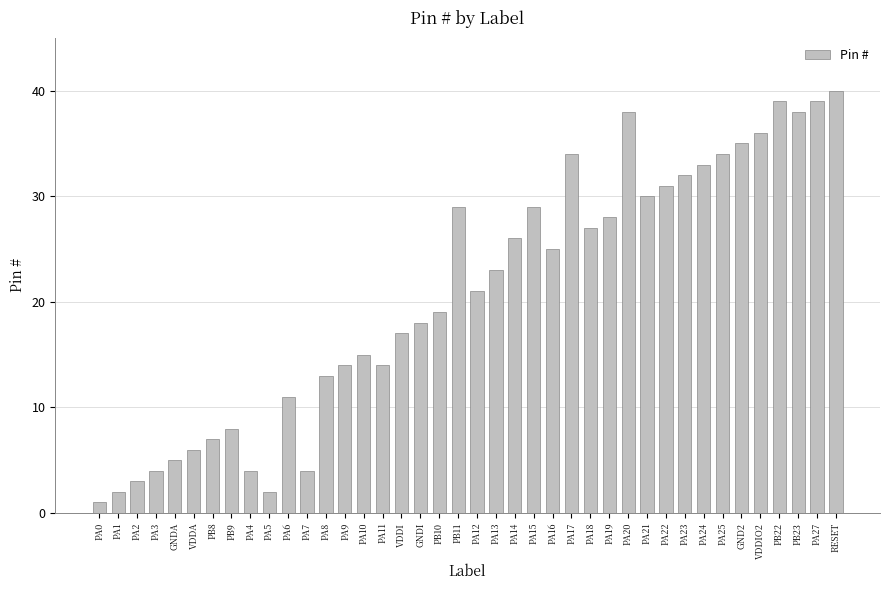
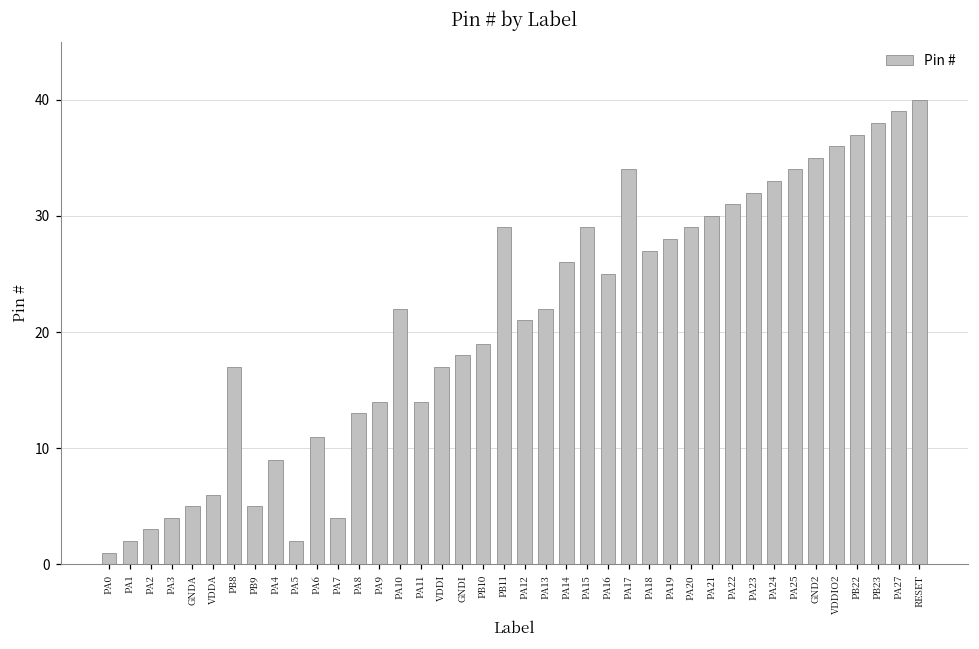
PB8: 7 -> 17
PB9: 8 -> 5
PA4: 4 -> 9
PA10: 15 -> 22
PA13: 23 -> 22
PA20: 38 -> 29
PB22: 39 -> 37
